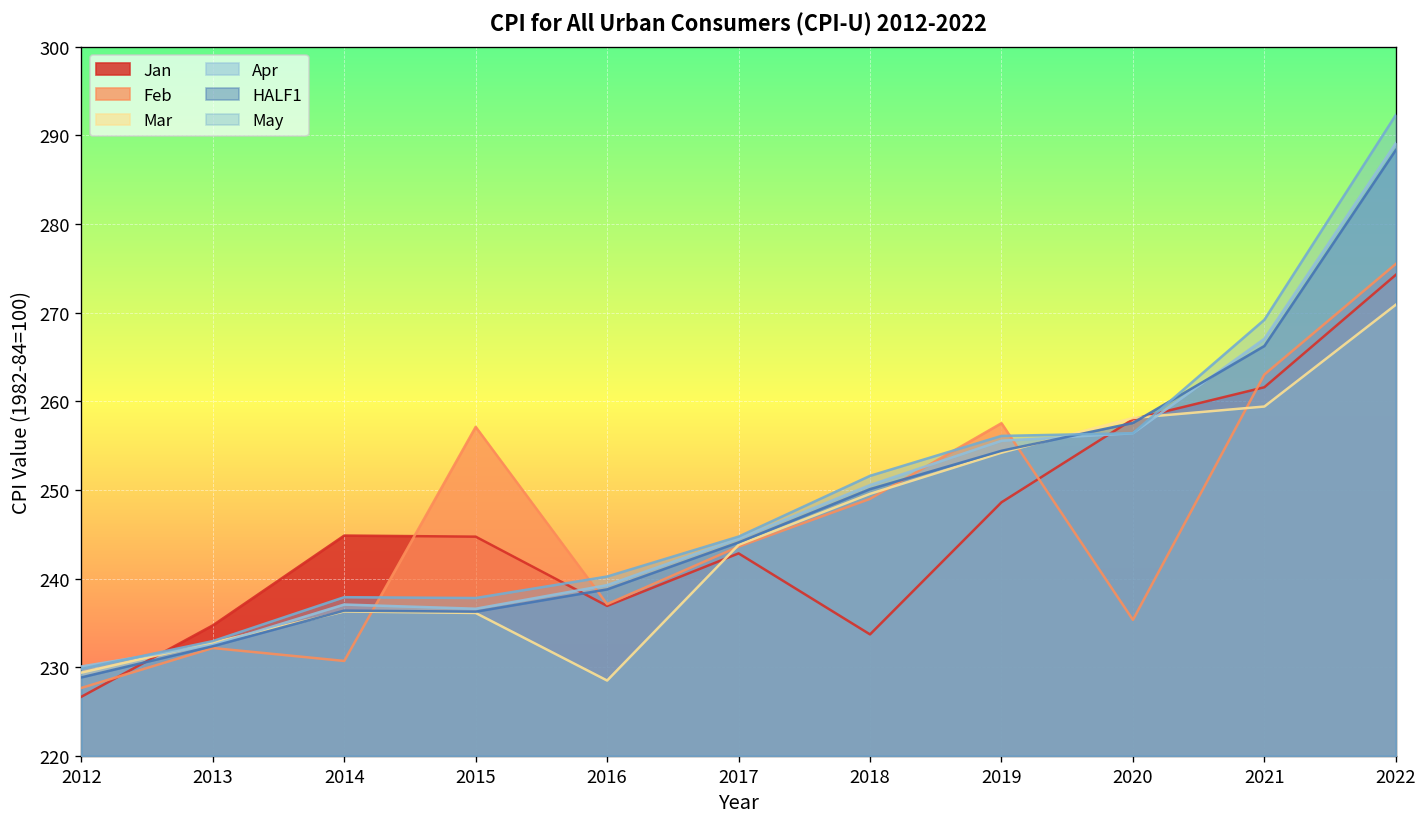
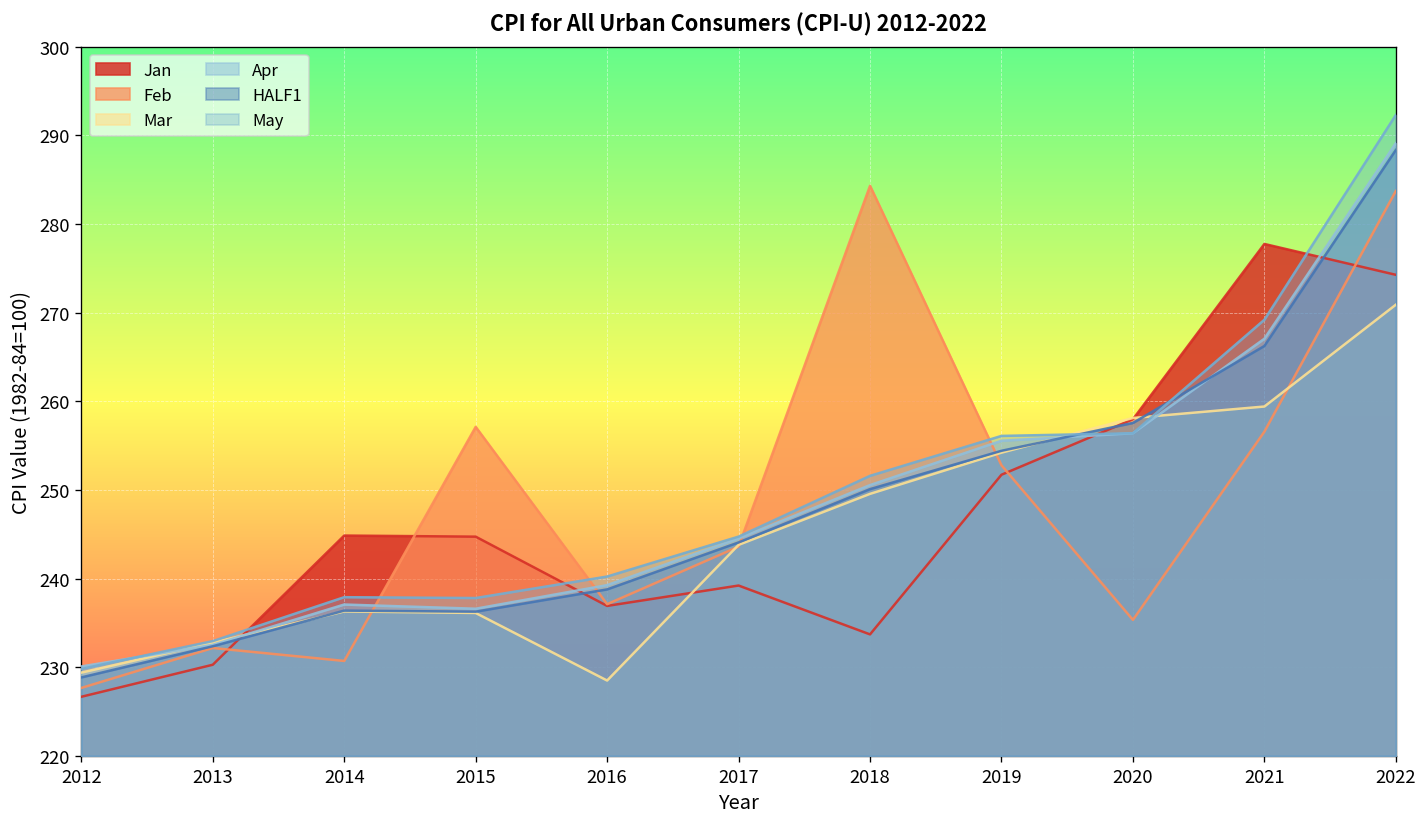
Jan, 2013: 235 -> 230
Jan, 2017: 243 -> 239
Feb, 2018: 249 -> 284
Jan, 2019: 249 -> 252
Feb, 2019: 258 -> 253
Jan, 2021: 262 -> 278
Feb, 2021: 263 -> 257
Feb, 2022: 275 -> 284
